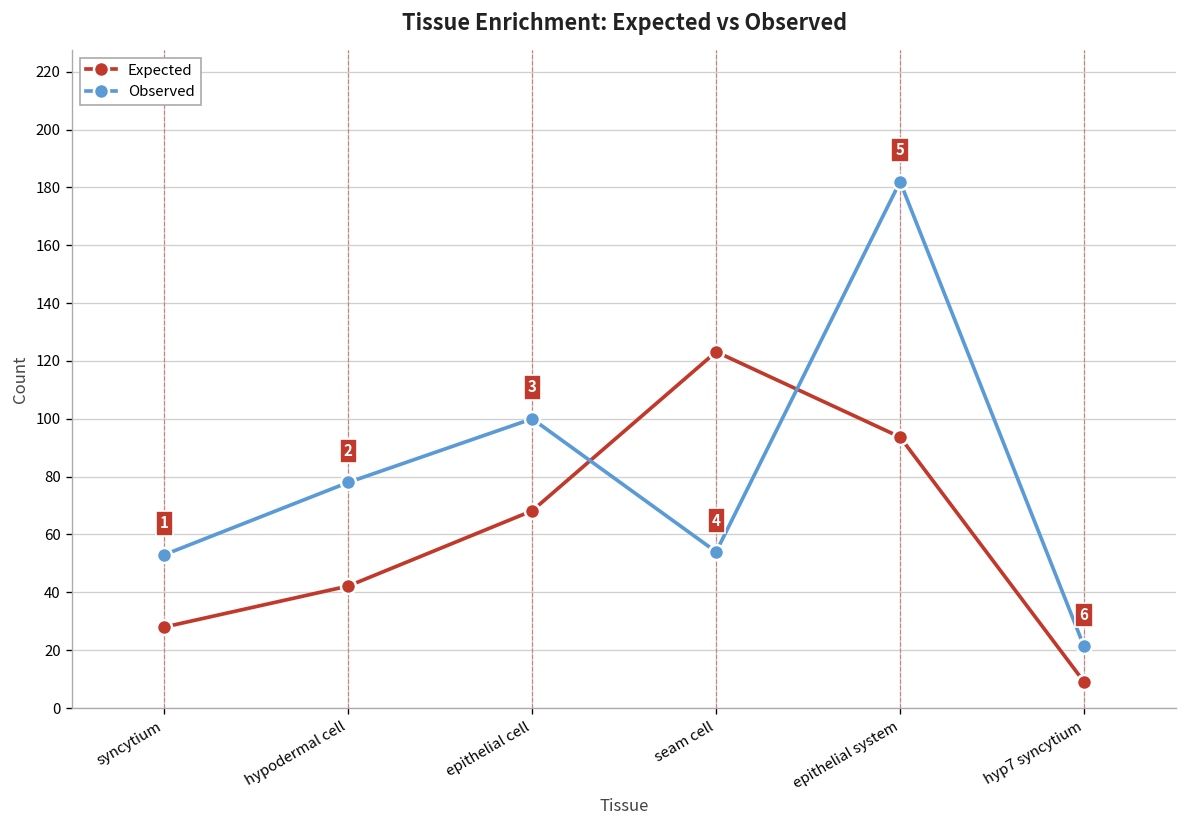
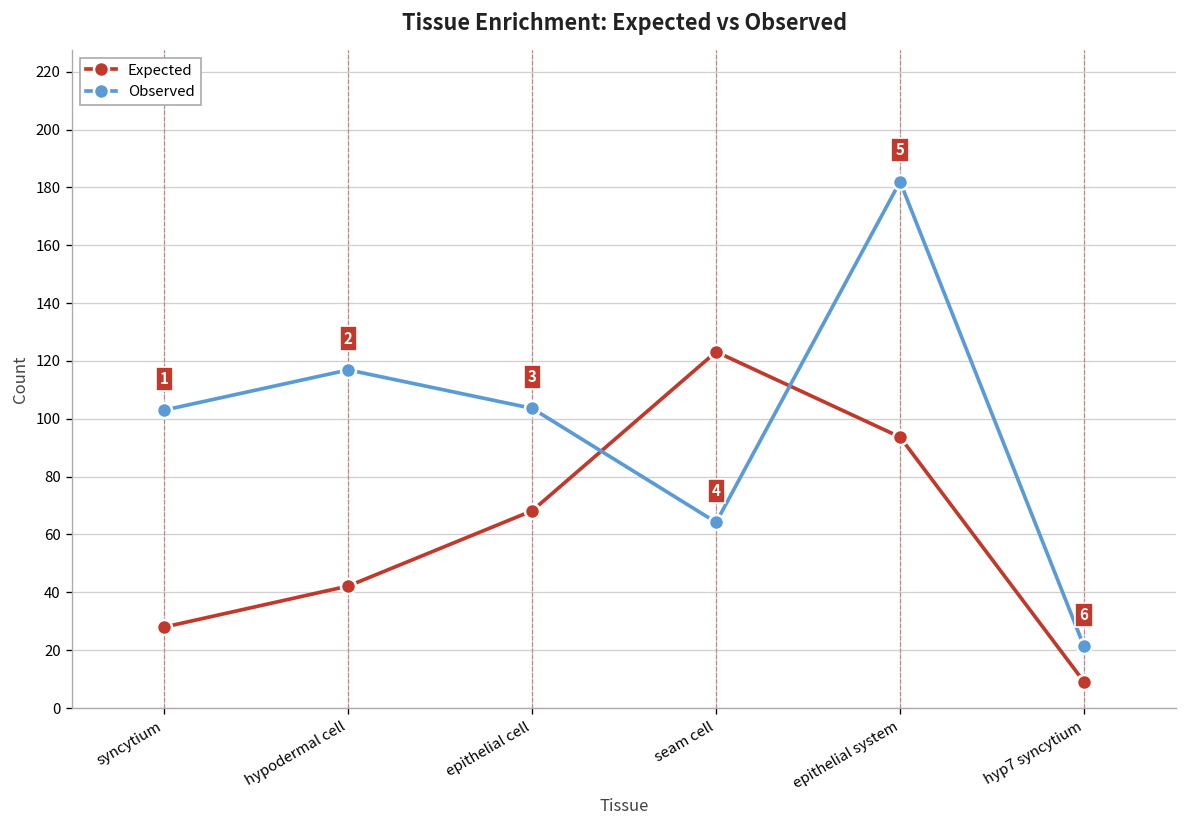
Observed, syncytium: 53 -> 103
Observed, hypodermal cell: 78 -> 117
Observed, epithelial cell: 100 -> 104
Observed, seam cell: 54 -> 64
